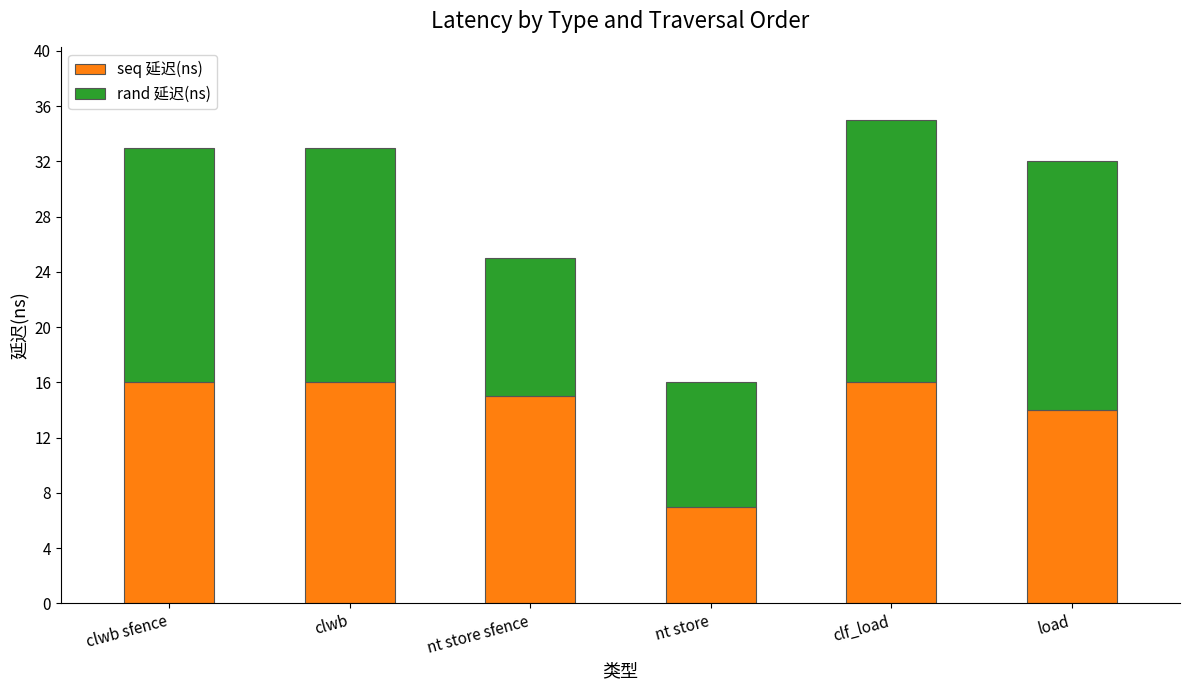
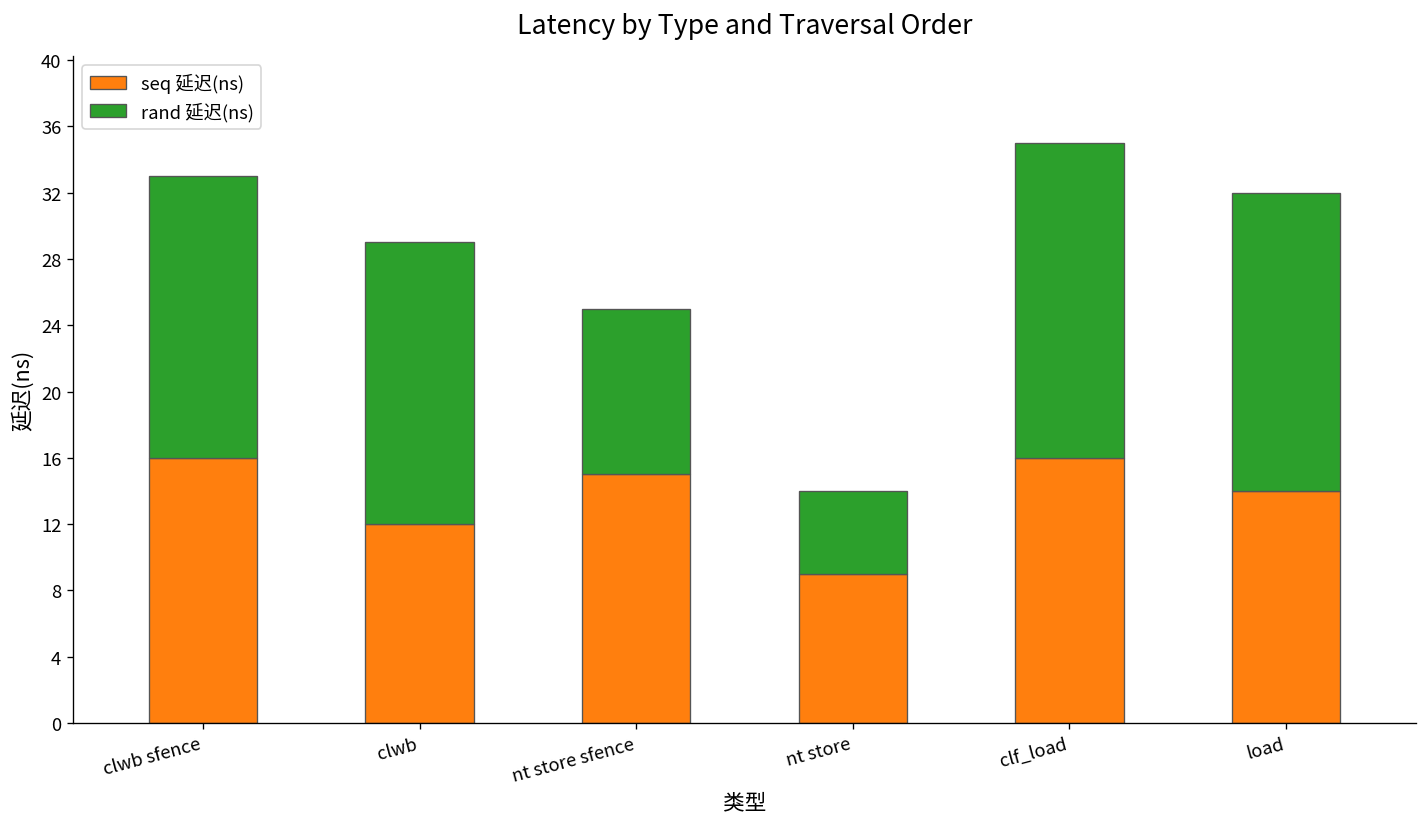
seq 延迟(ns), clwb: 16 -> 12
seq 延迟(ns), nt store: 7 -> 9
rand 延迟(ns), nt store: 9 -> 5
